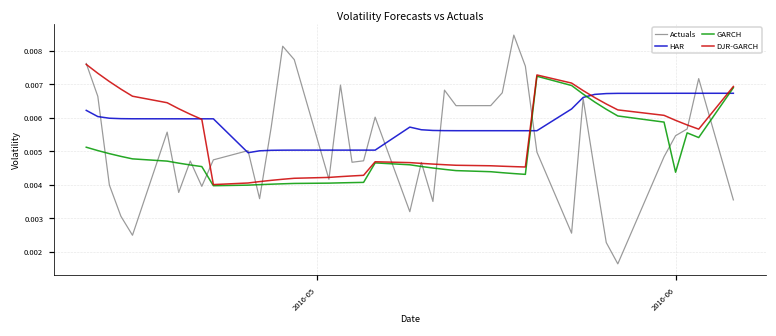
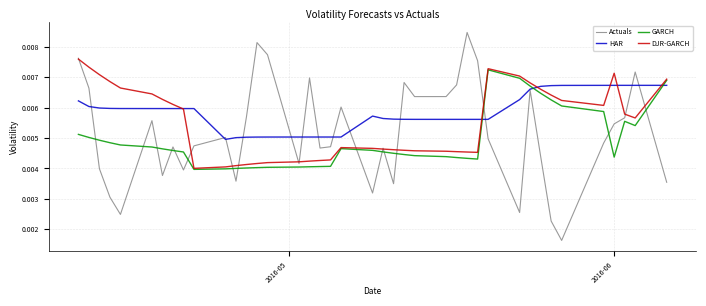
DJR-GARCH, 2016-06: 0.0059 -> 0.0071
